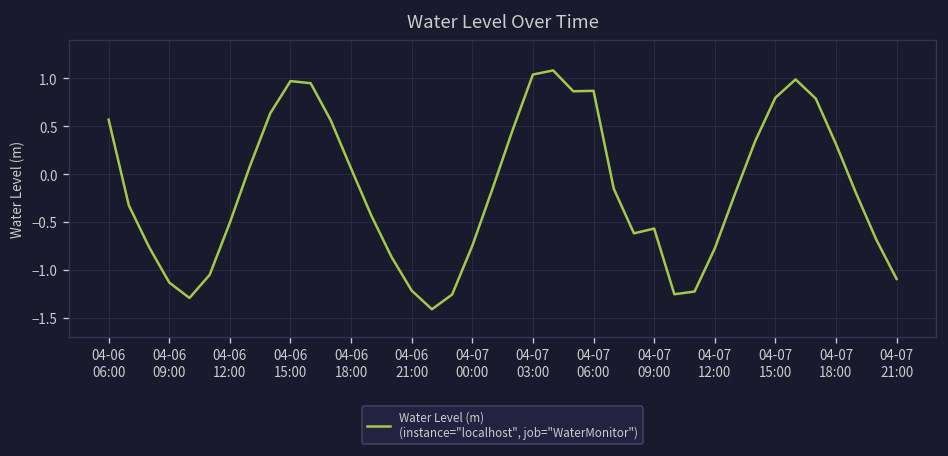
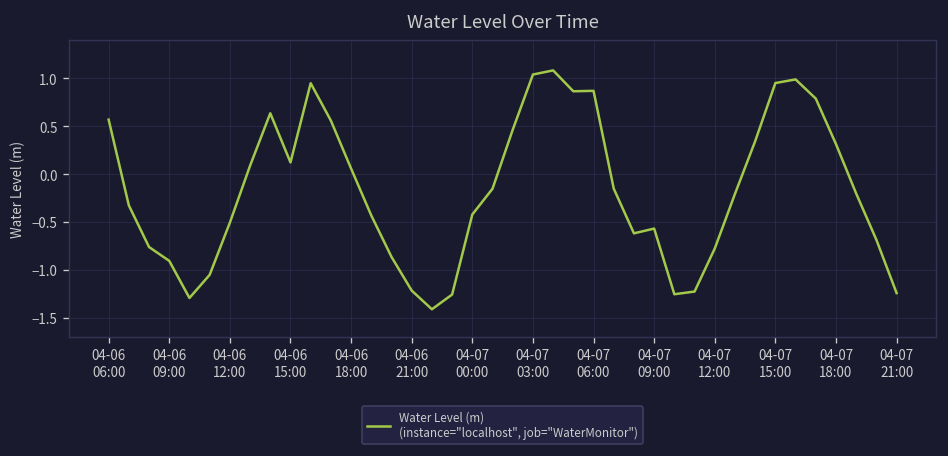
04-06 09:00: -1.1 -> -0.9
04-06 15:00: 1.0 -> 0.1
04-07 00:00: -0.7 -> -0.4
04-07 15:00: 0.8 -> 1.0
04-07 21:00: -1.1 -> -1.2
